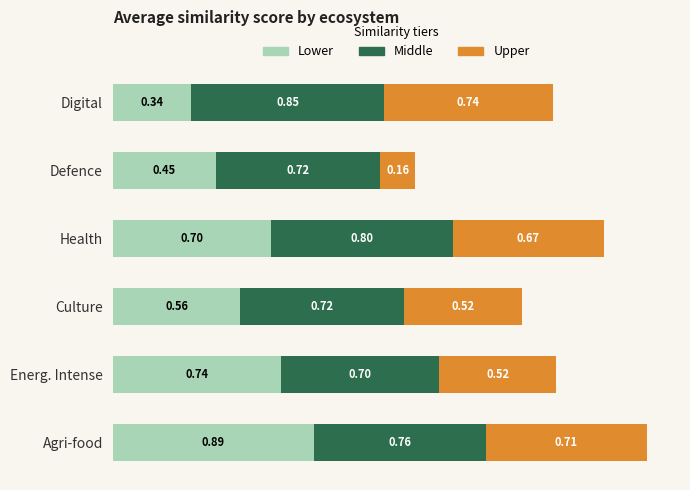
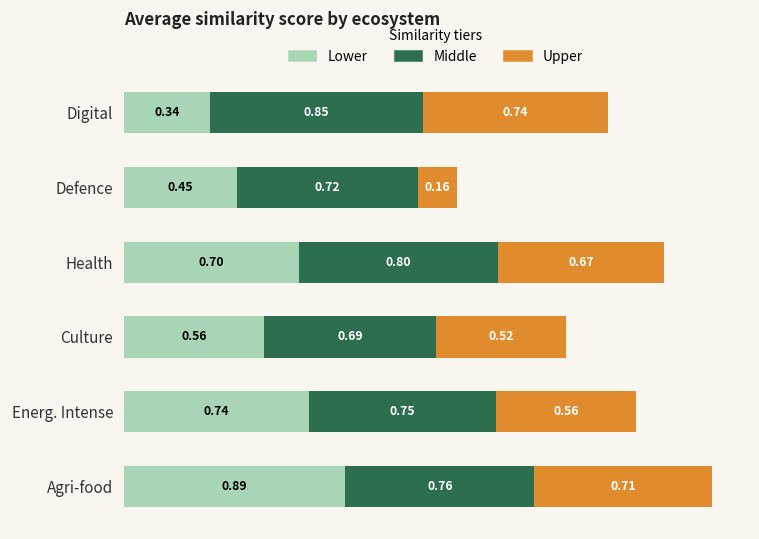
Middle, Culture: 0.72 -> 0.69
Middle, Energ. Intense: 0.70 -> 0.75
Upper, Energ. Intense: 0.52 -> 0.56
